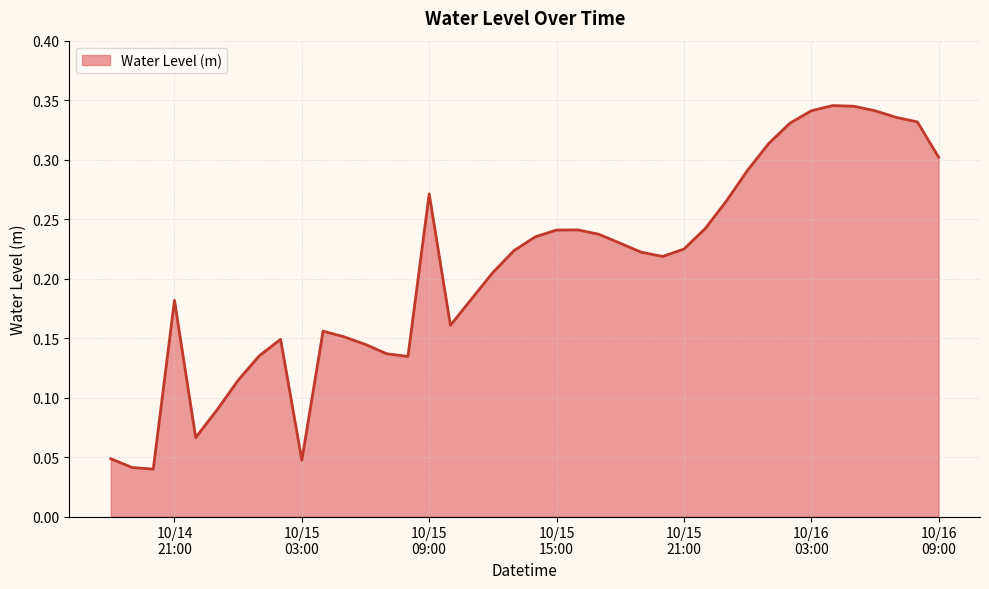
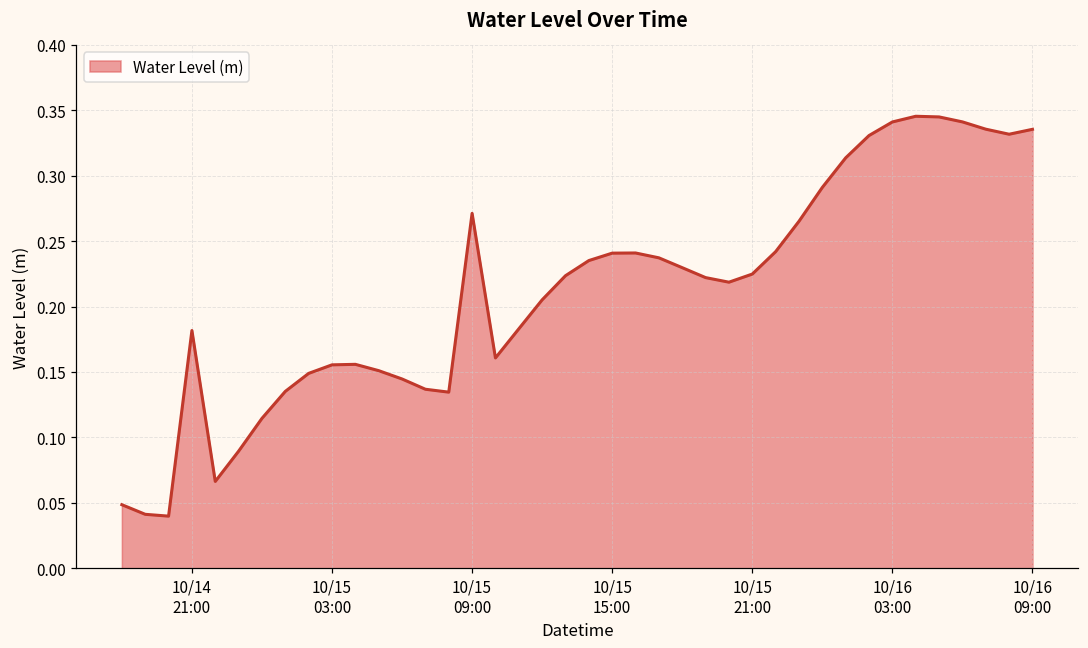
10/15 03:00: 0.047 -> 0.155
10/16 09:00: 0.302 -> 0.335
